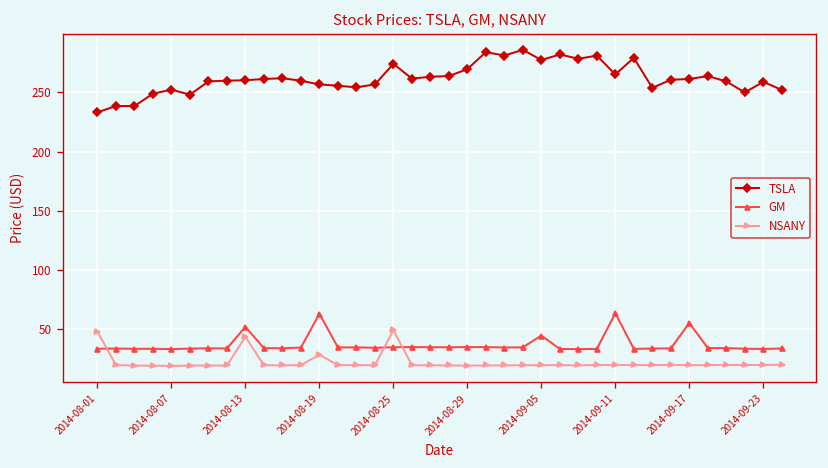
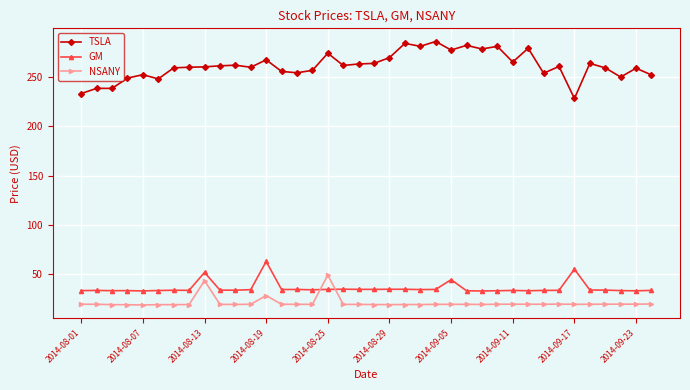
NSANY, 2014-08-01: 50 -> 20
TSLA, 2014-08-19: 260 -> 270
GM, 2014-09-11: 60 -> 30
TSLA, 2014-09-17: 260 -> 230
